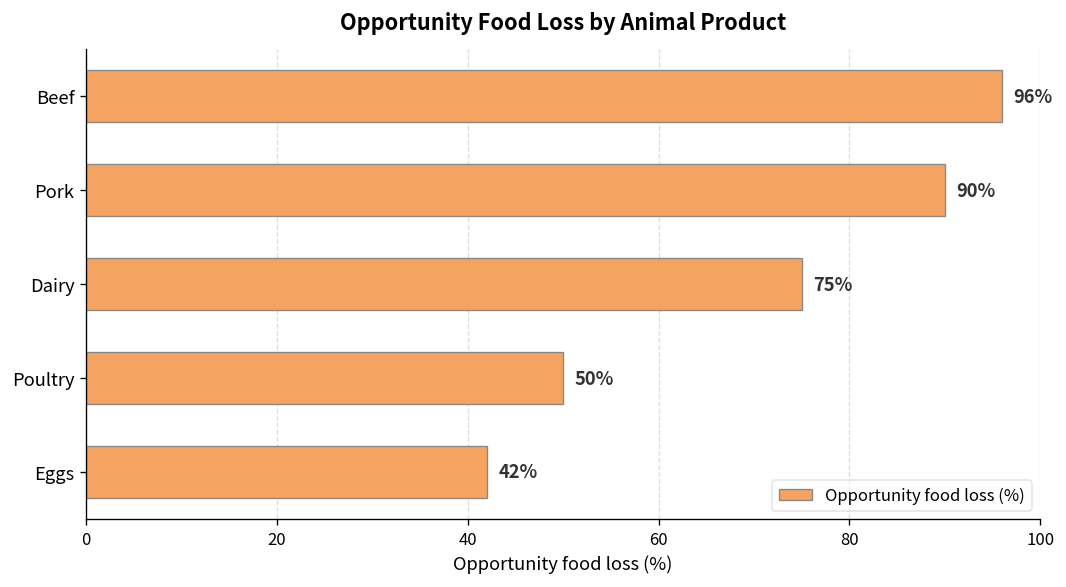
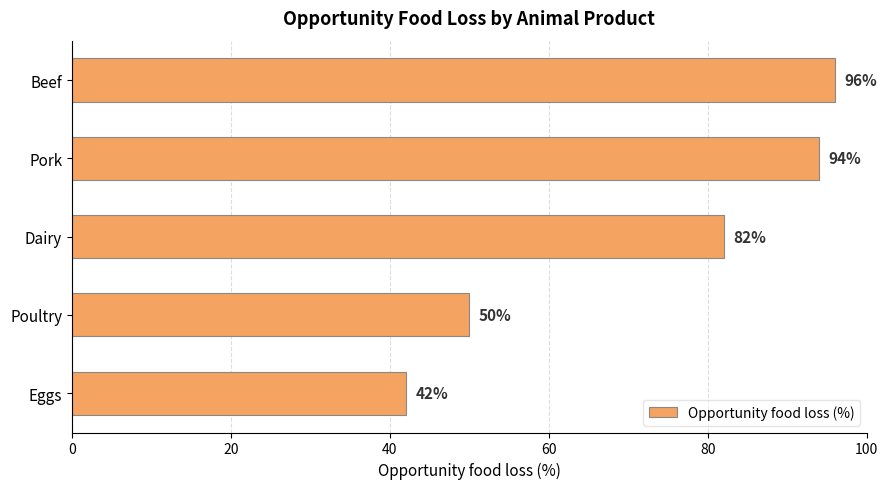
Pork: 90% -> 94%
Dairy: 75% -> 82%
